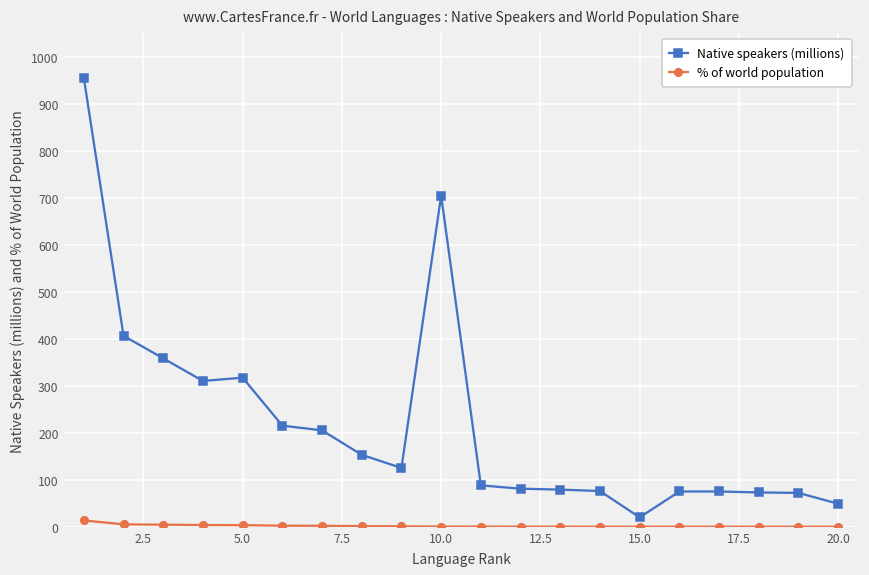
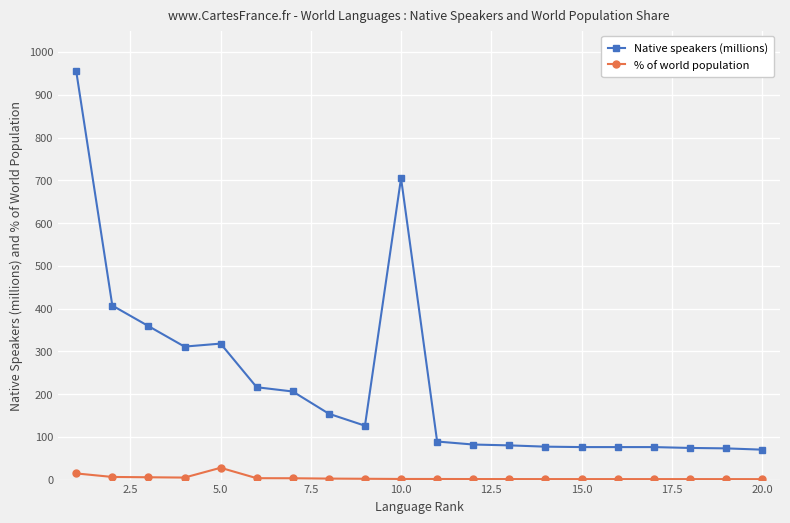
% of world population, 5.0: 0 -> 30
Native speakers (millions), 15.0: 20 -> 80
Native speakers (millions), 20.0: 50 -> 70
